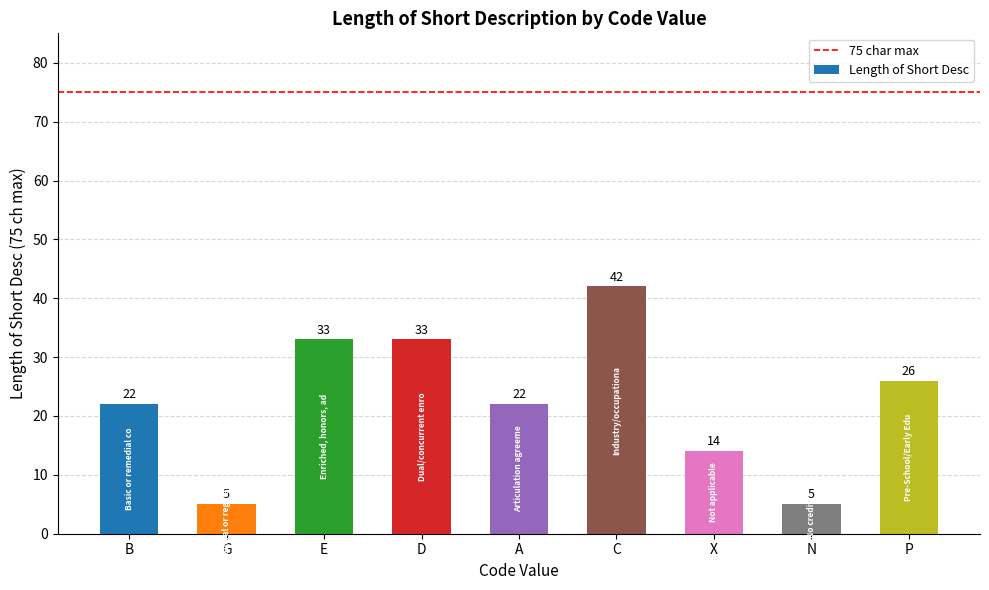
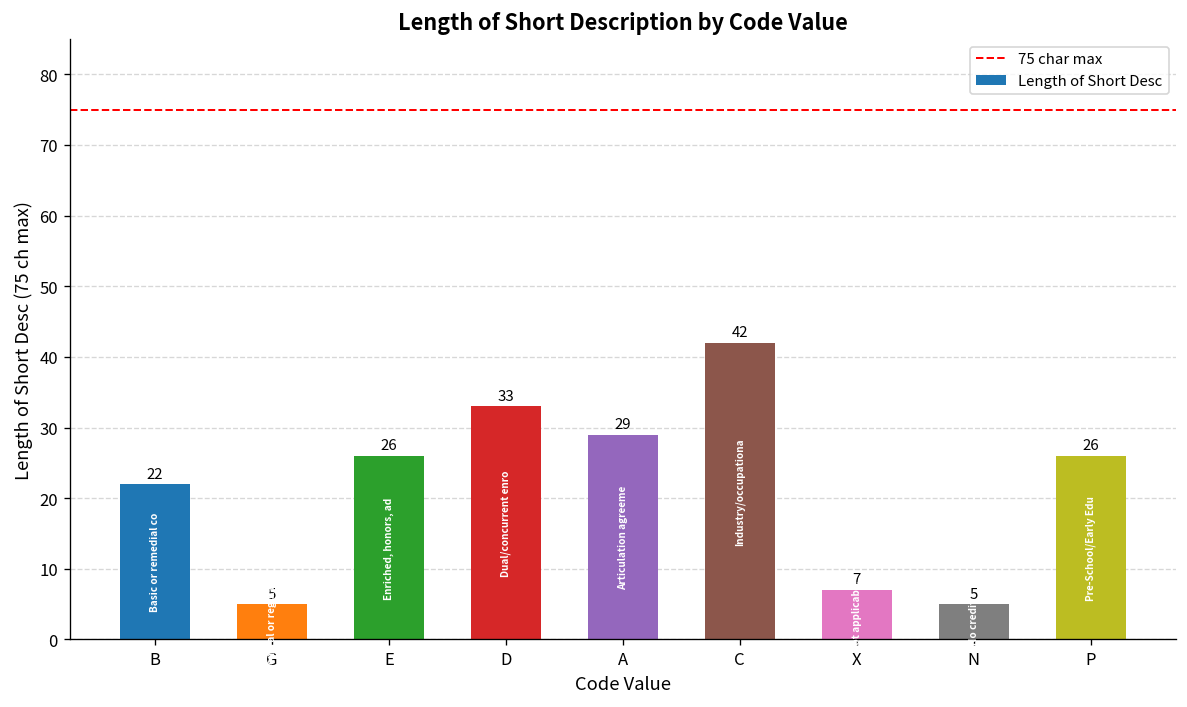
E: 33 -> 26
A: 22 -> 29
X: 14 -> 7
